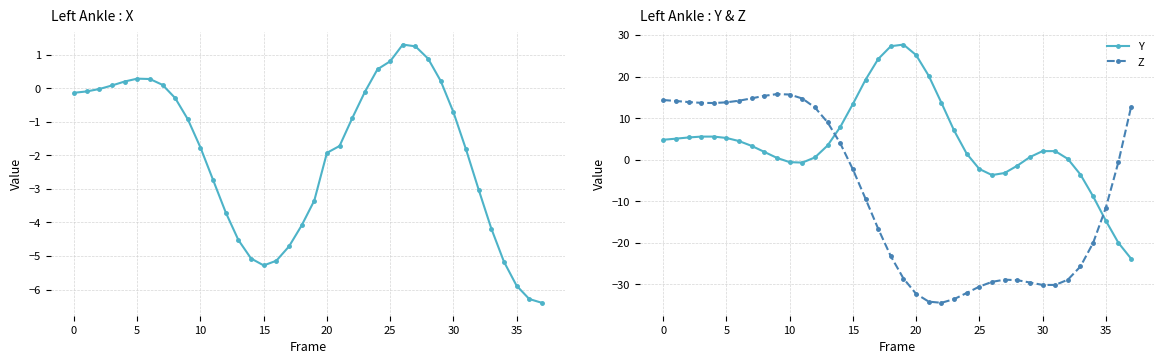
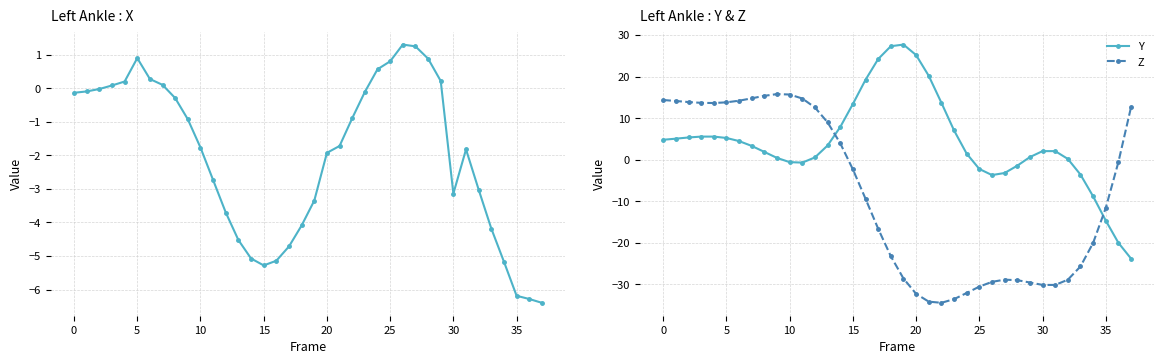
Left Ankle : X, 5: 0.3 -> 0.9
Left Ankle : X, 30: -0.7 -> -3.1
Left Ankle : X, 35: -5.9 -> -6.2
